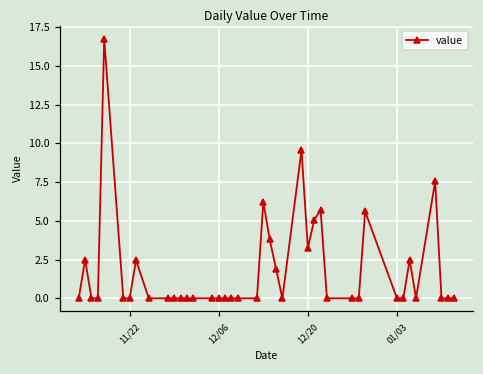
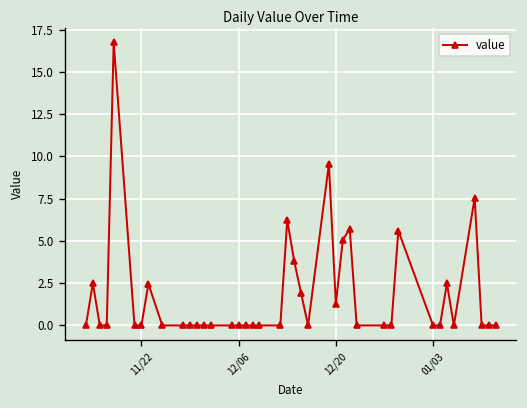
12/20: 3.3 -> 1.3
